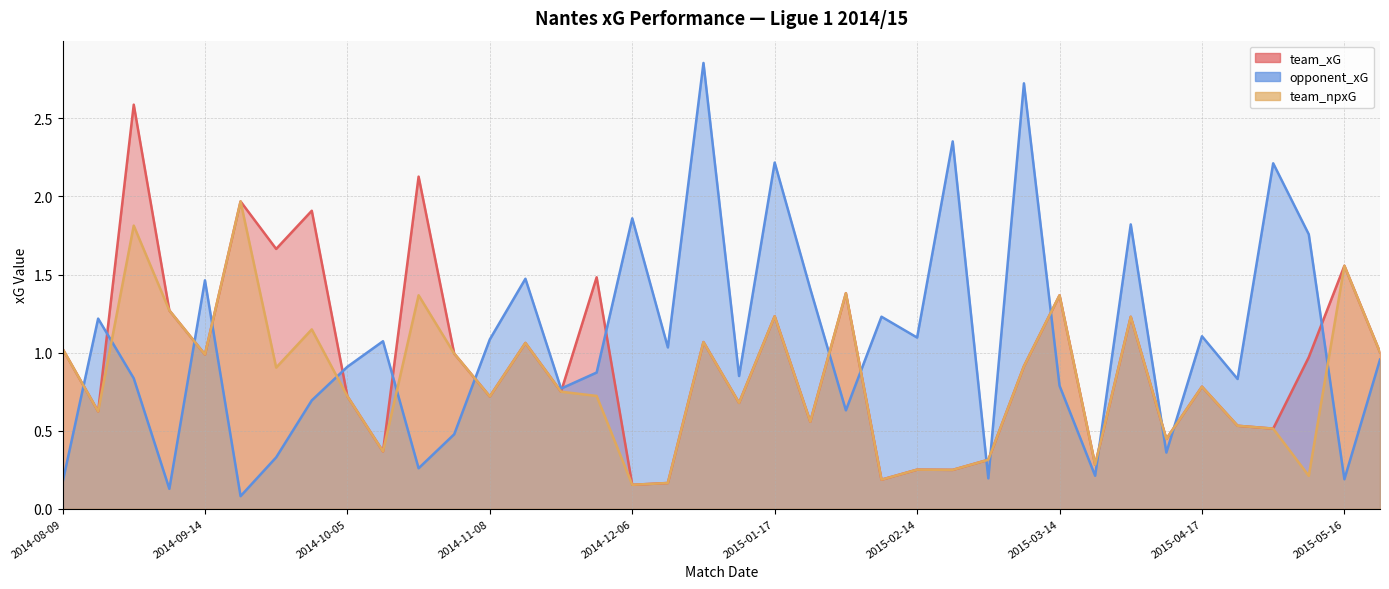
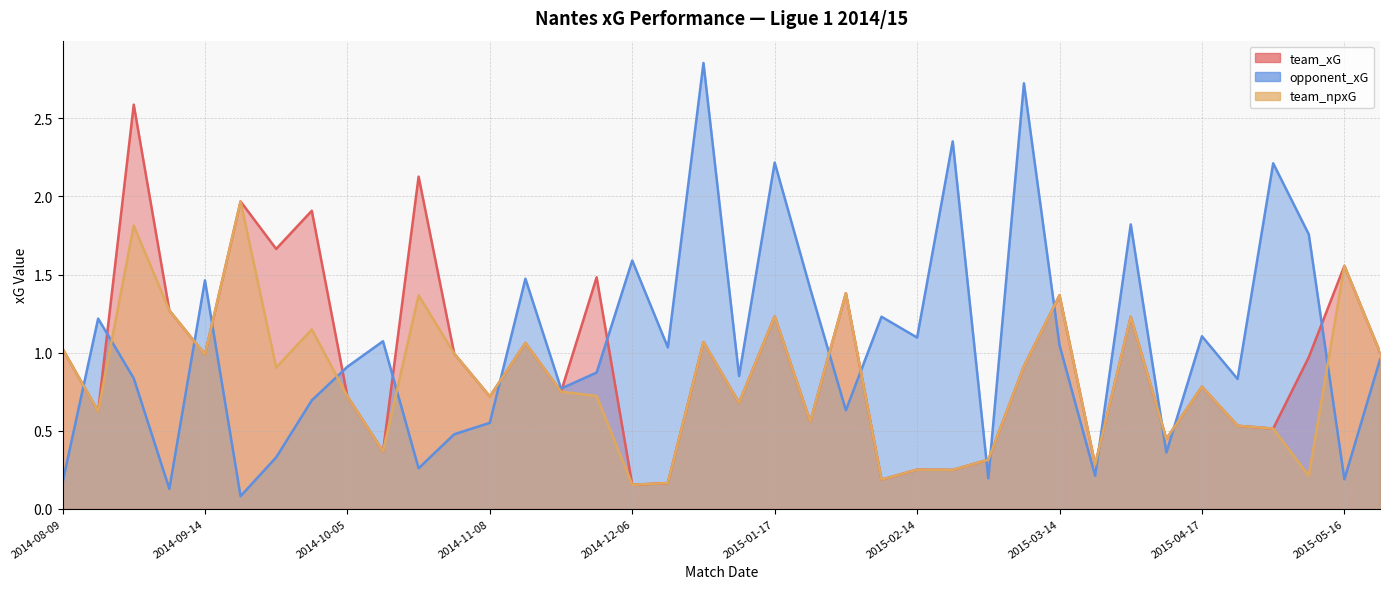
opponent_xG, 2014-11-08: 1.08 -> 0.55
opponent_xG, 2014-12-06: 1.86 -> 1.59
opponent_xG, 2015-03-14: 0.79 -> 1.05
